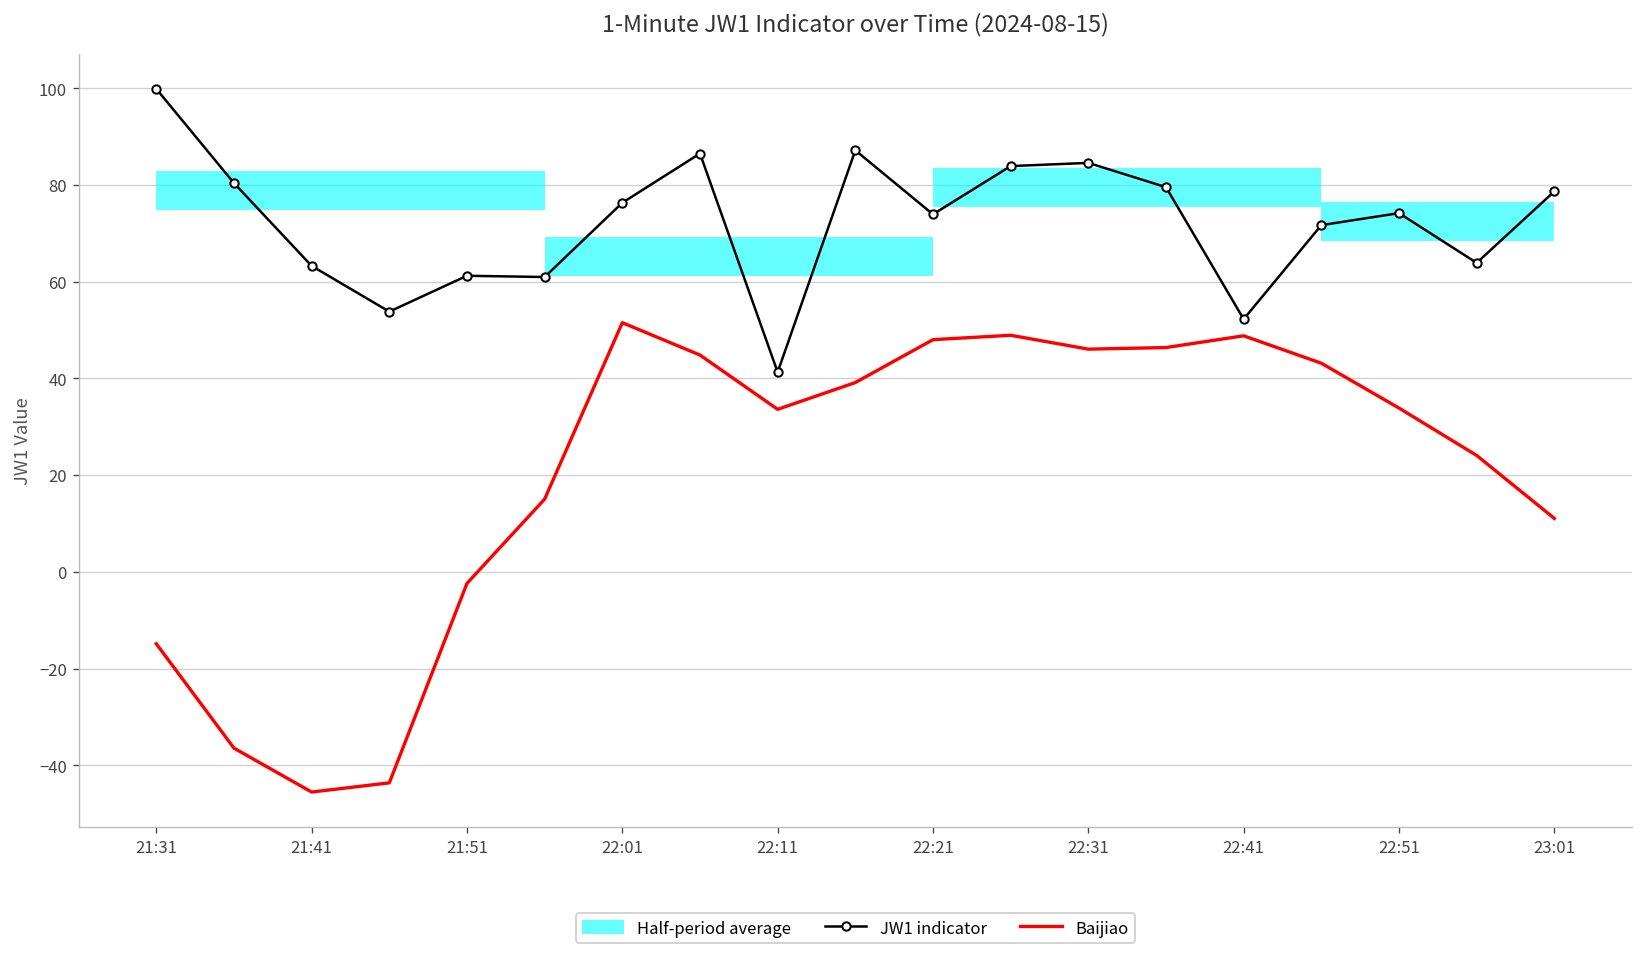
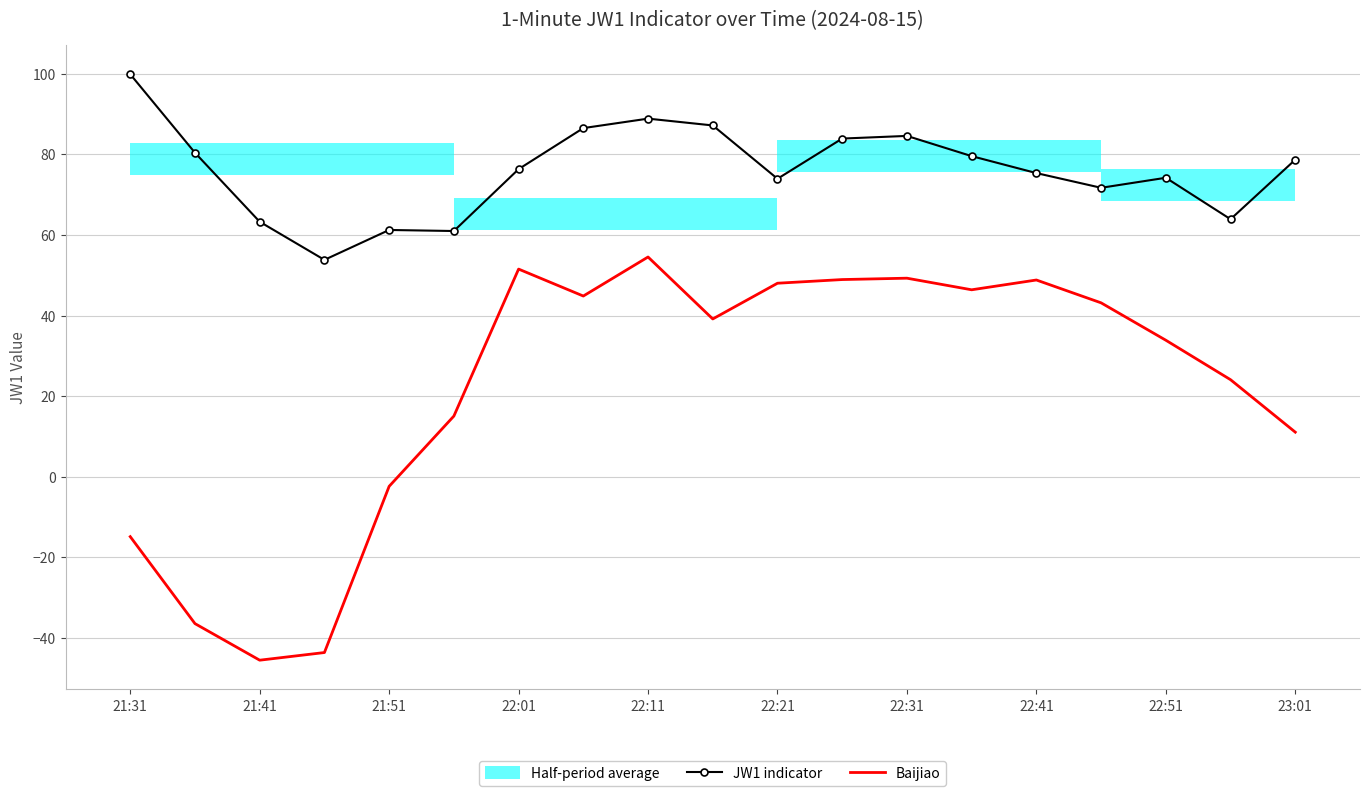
JW1 indicator, 22:11: 41 -> 89
Baijiao, 22:11: 34 -> 55
Baijiao, 22:31: 46 -> 49
JW1 indicator, 22:41: 52 -> 75
